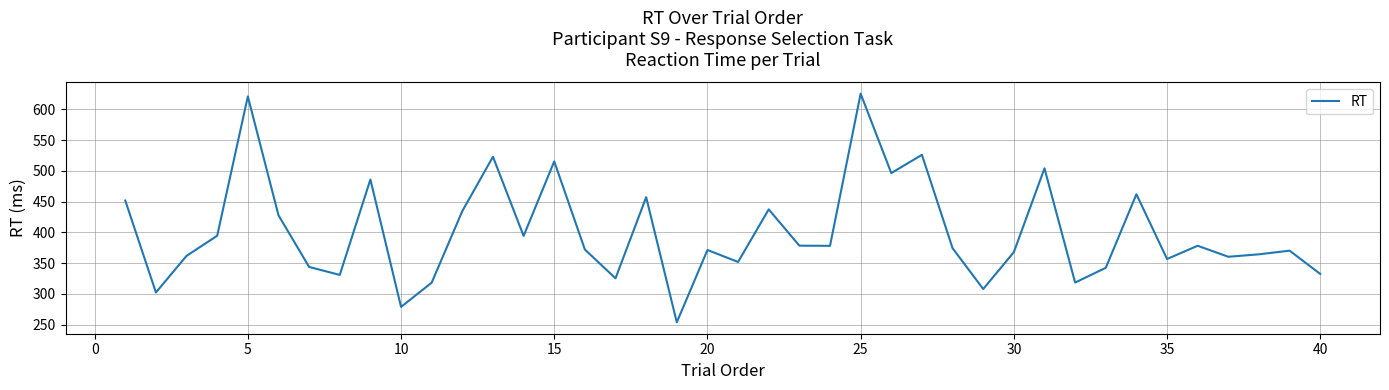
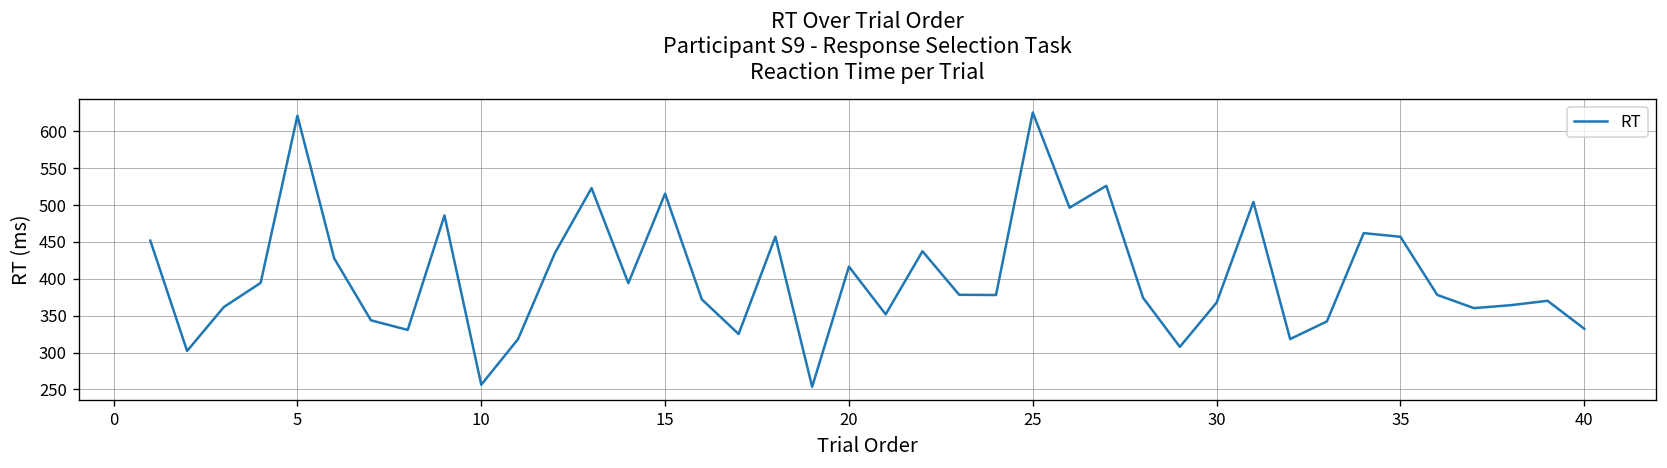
10: 280 -> 260
20: 370 -> 420
35: 360 -> 460
